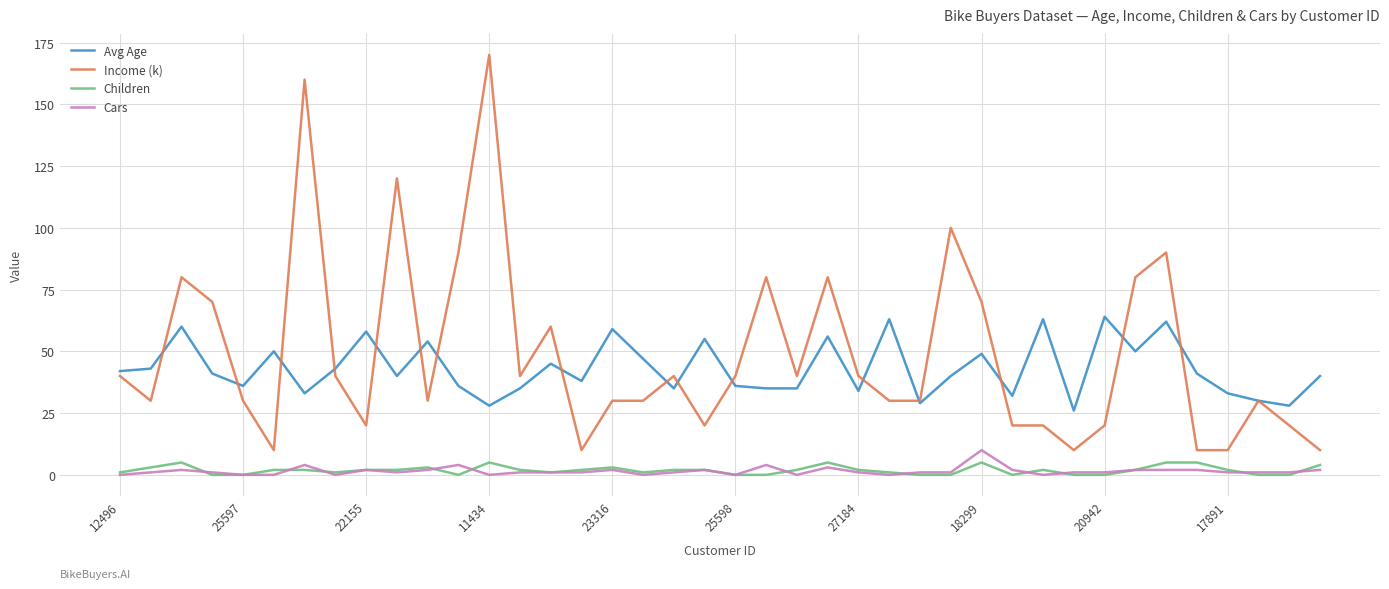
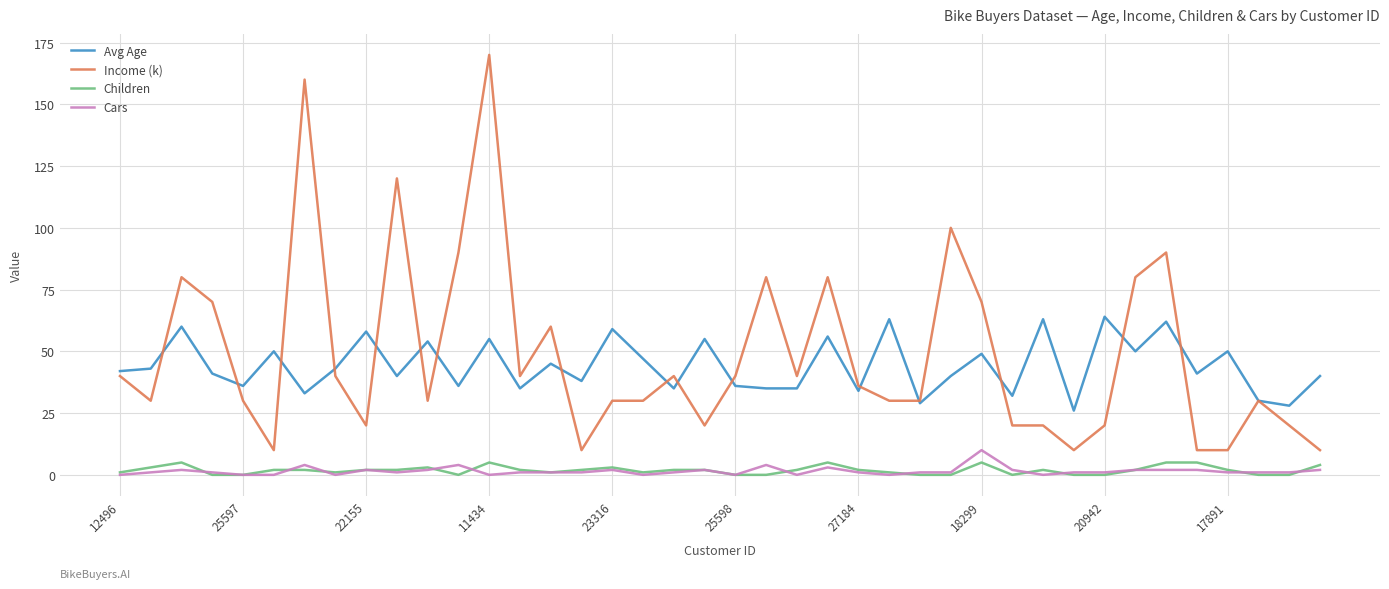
Avg Age, 11434: 28 -> 55
Income (k), 27184: 40 -> 36
Avg Age, 17891: 33 -> 50
